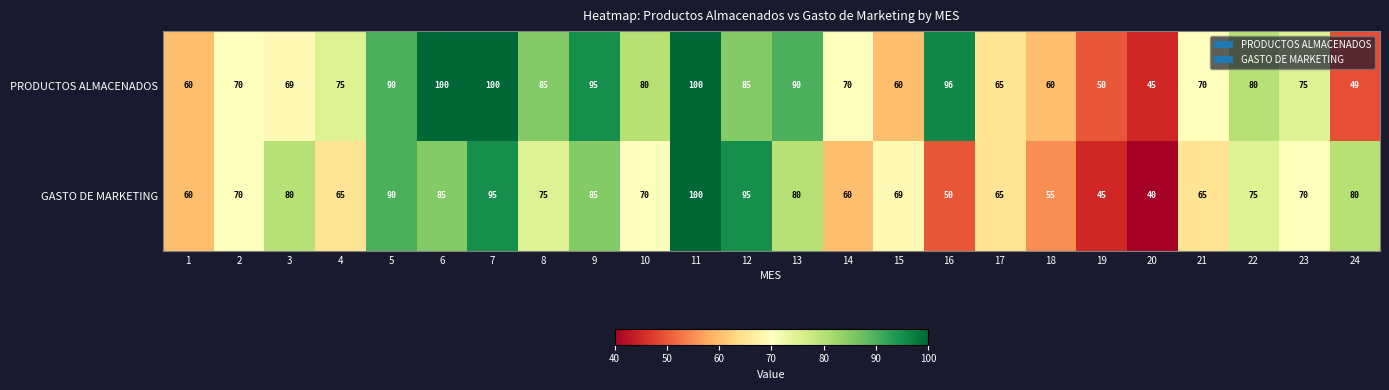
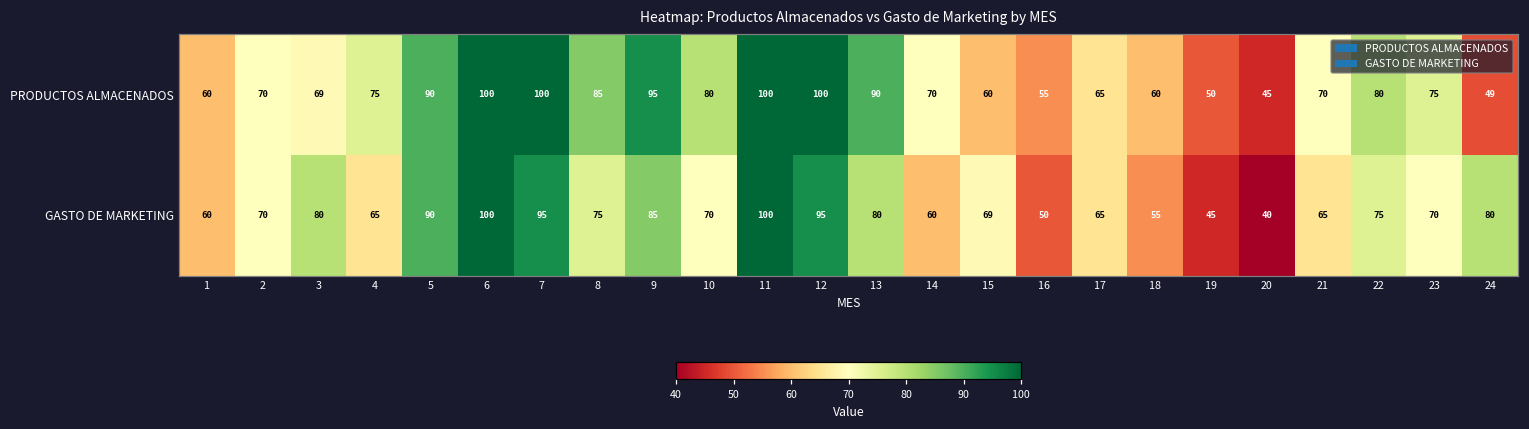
PRODUCTOS ALMACENADOS, 12: 85 -> 100
PRODUCTOS ALMACENADOS, 16: 96 -> 55
GASTO DE MARKETING, 6: 85 -> 100
